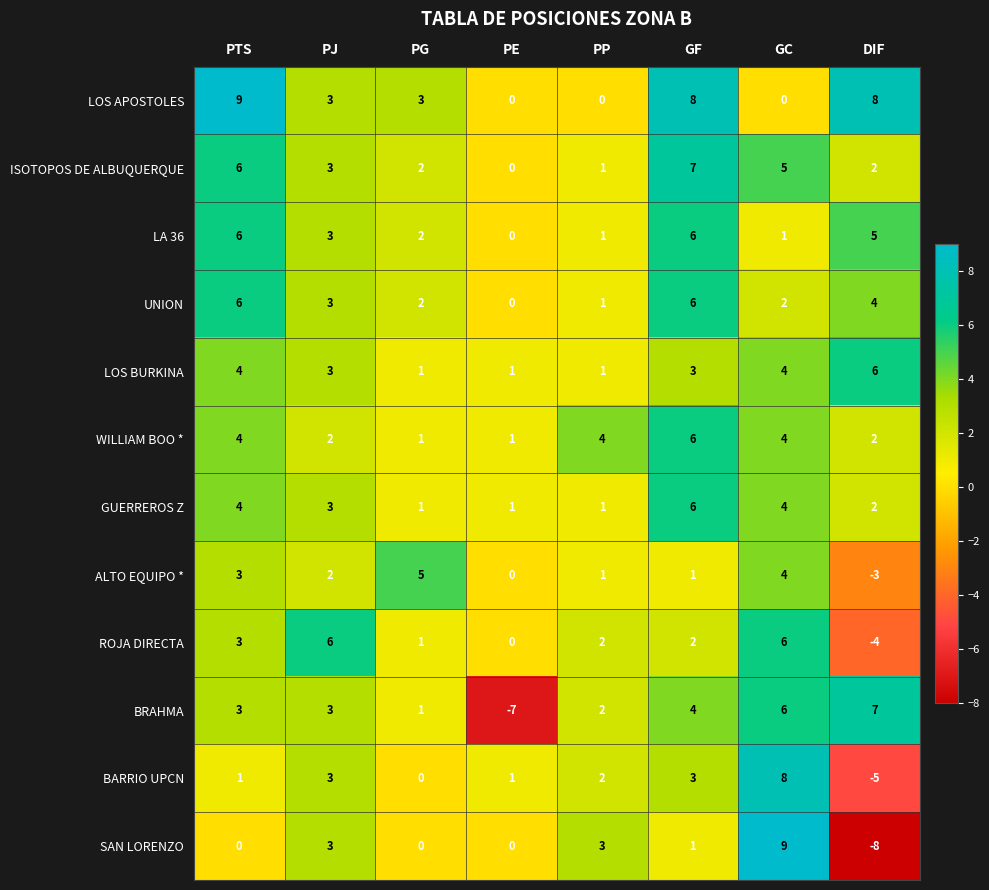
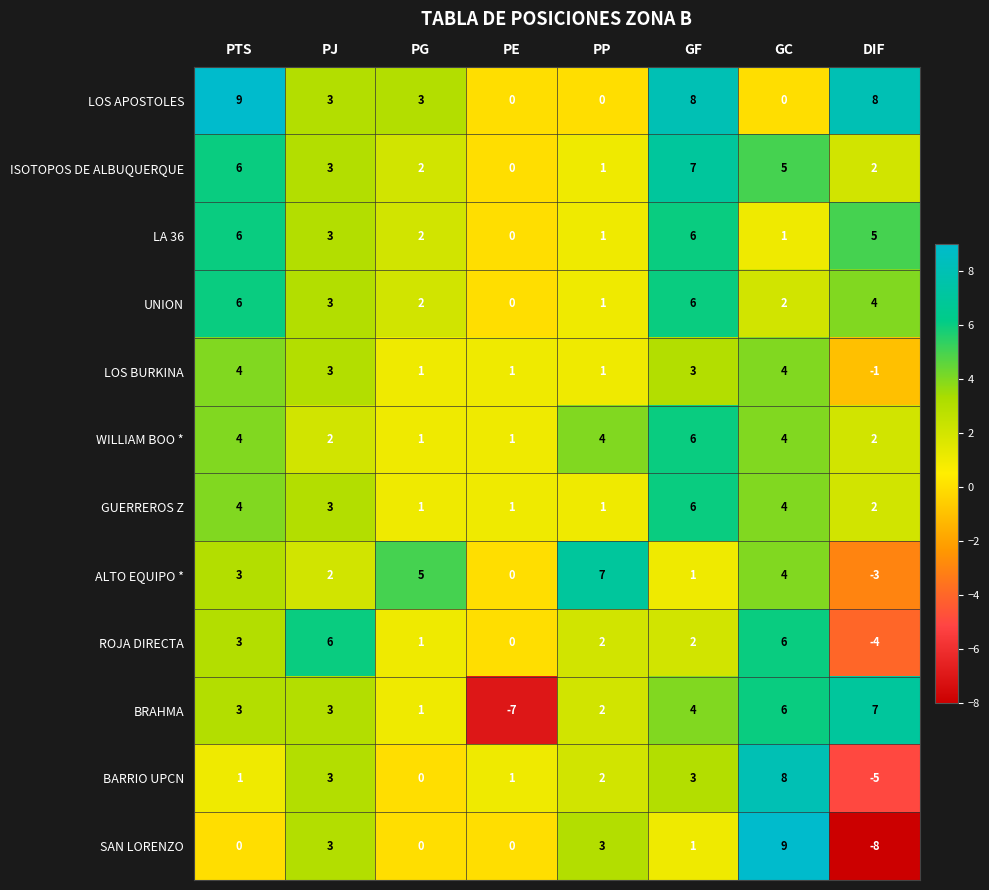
LOS BURKINA, DIF: 6 -> -1
ALTO EQUIPO *, PP: 1 -> 7
